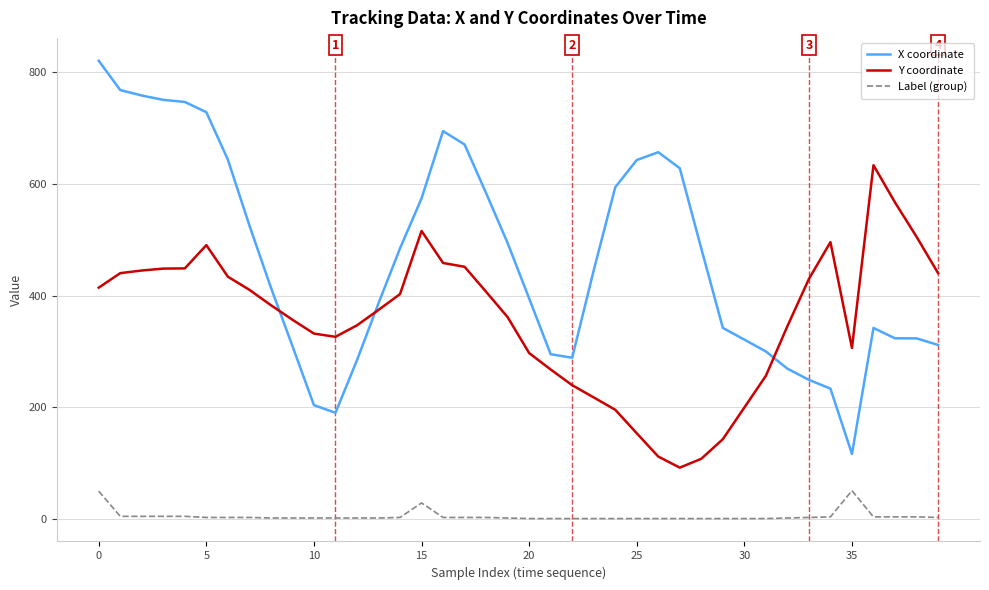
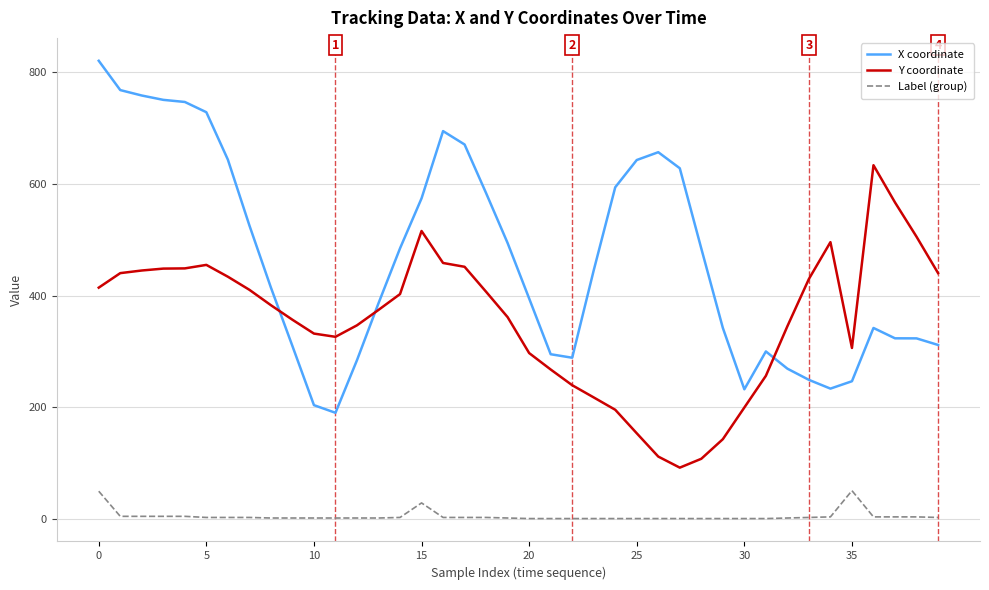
Y coordinate, 5: 490 -> 460
X coordinate, 30: 320 -> 230
X coordinate, 35: 120 -> 250
